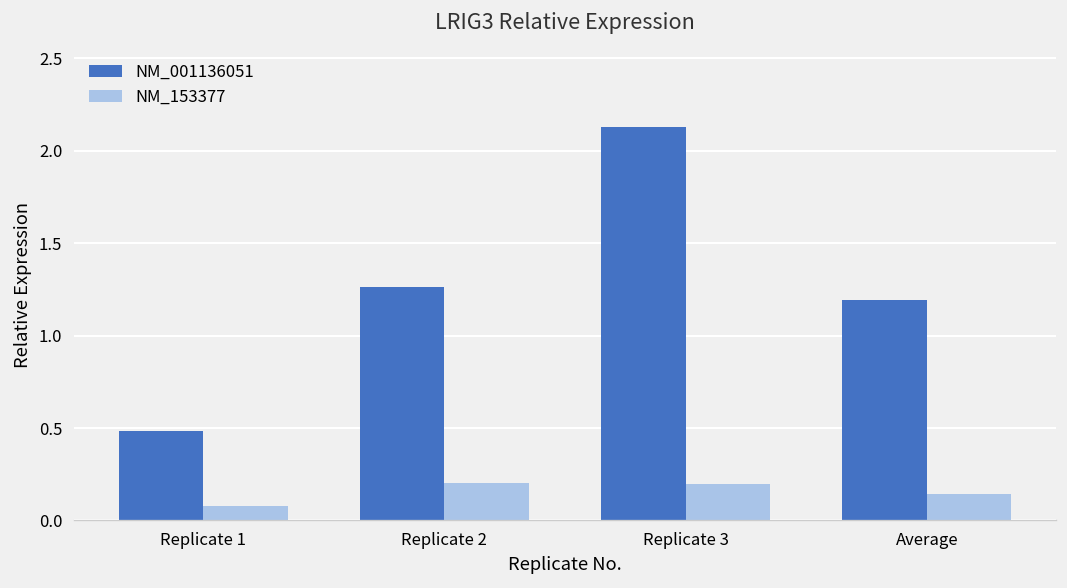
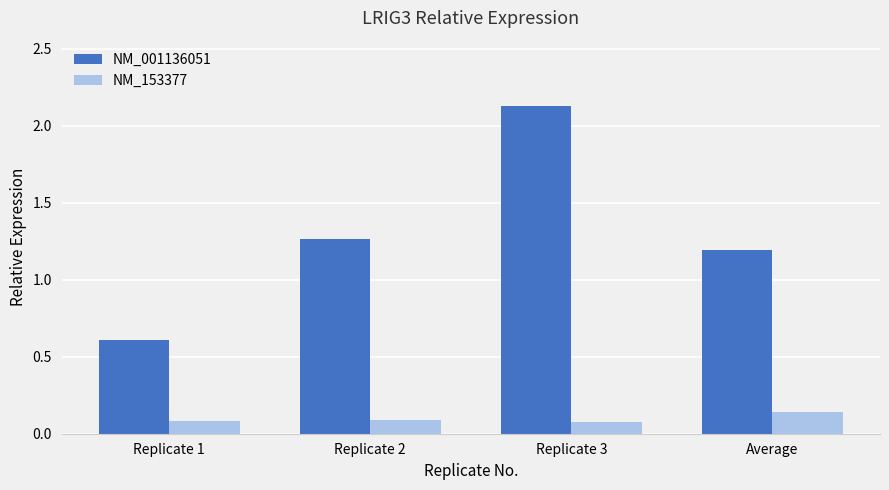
NM_001136051, Replicate 1: 0.49 -> 0.61
NM_153377, Replicate 2: 0.20 -> 0.09
NM_153377, Replicate 3: 0.20 -> 0.08
